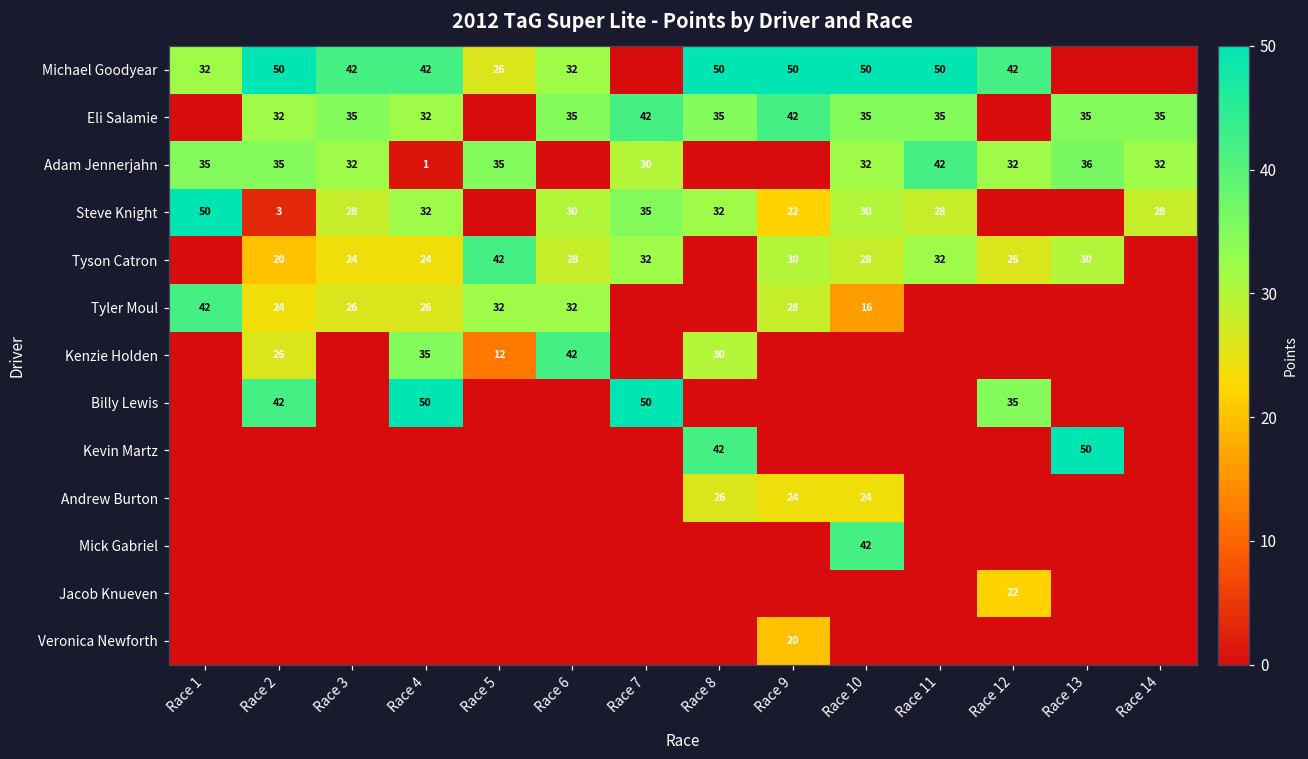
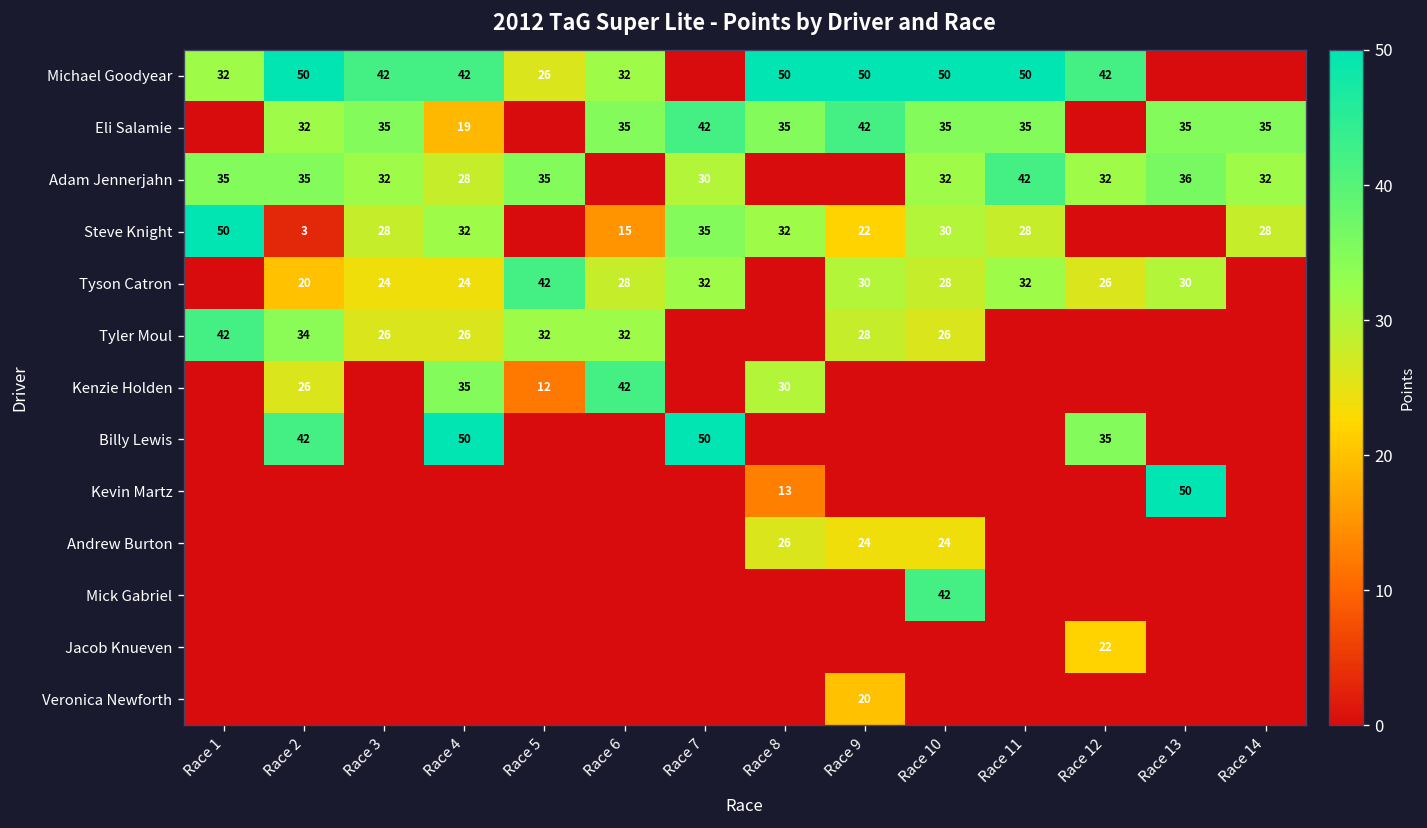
Eli Salamie, Race 4: 32 -> 19
Adam Jennerjahn, Race 4: 1 -> 28
Steve Knight, Race 6: 30 -> 15
Tyler Moul, Race 2: 24 -> 34
Tyler Moul, Race 10: 16 -> 26
Kevin Martz, Race 8: 42 -> 13
